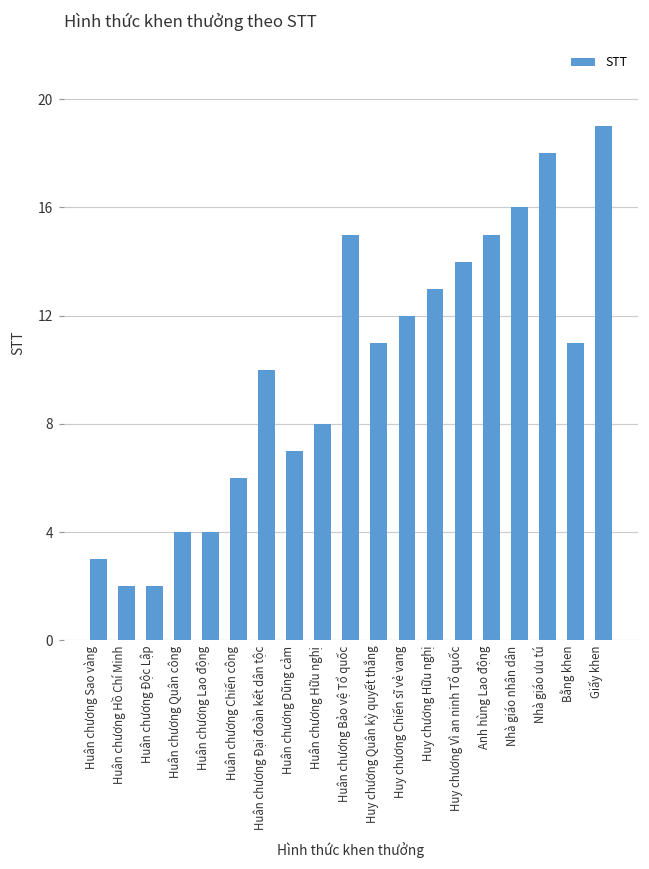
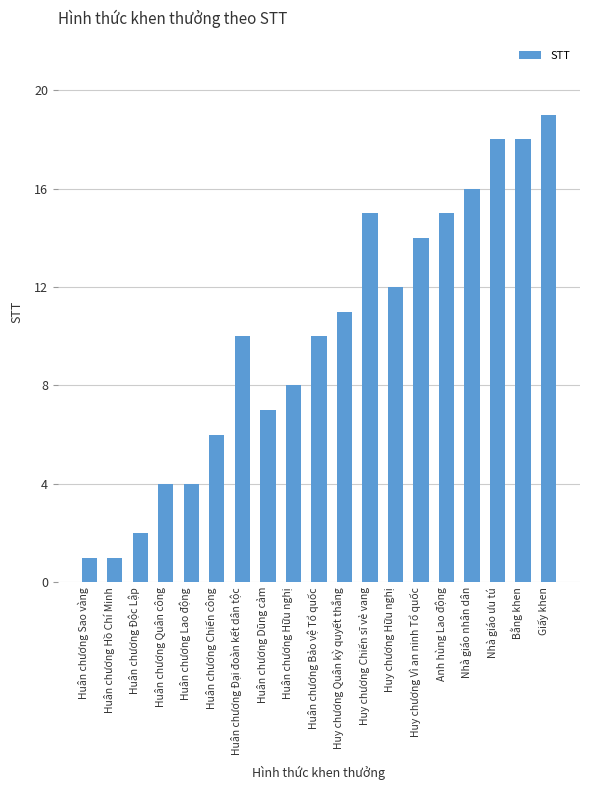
Huân chương Sao vàng: 3 -> 1
Huân chương Hồ Chí Minh: 2 -> 1
Huân chương Bảo vệ Tổ quốc: 15 -> 10
Huy chương Chiến sĩ vẻ vang: 12 -> 15
Huy chương Hữu nghị: 13 -> 12
Bằng khen: 11 -> 18
